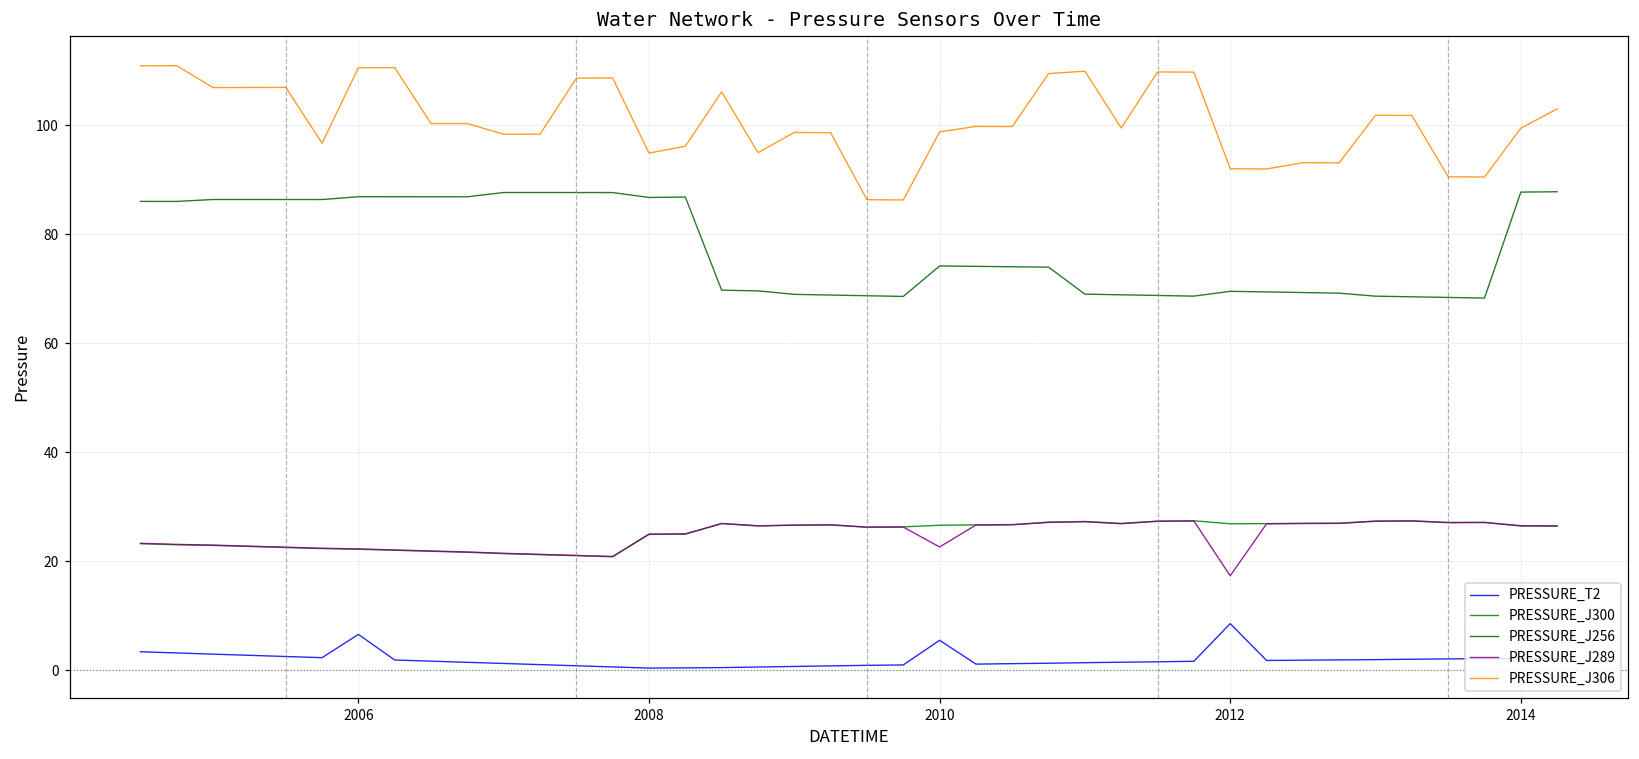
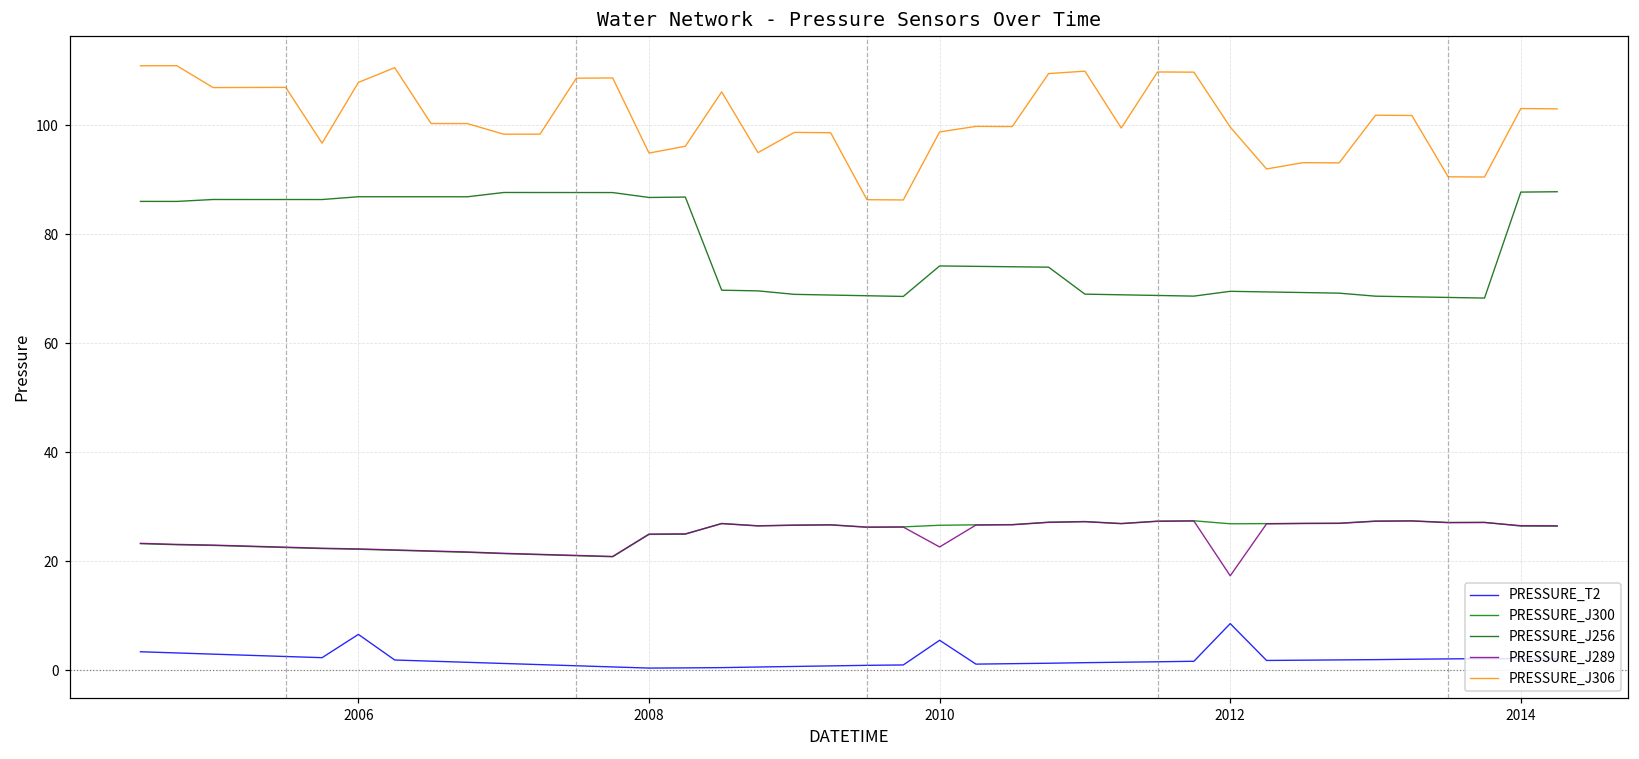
PRESSURE_J306, 2006: 111 -> 108
PRESSURE_J306, 2012: 92 -> 100
PRESSURE_J306, 2014: 99 -> 103
